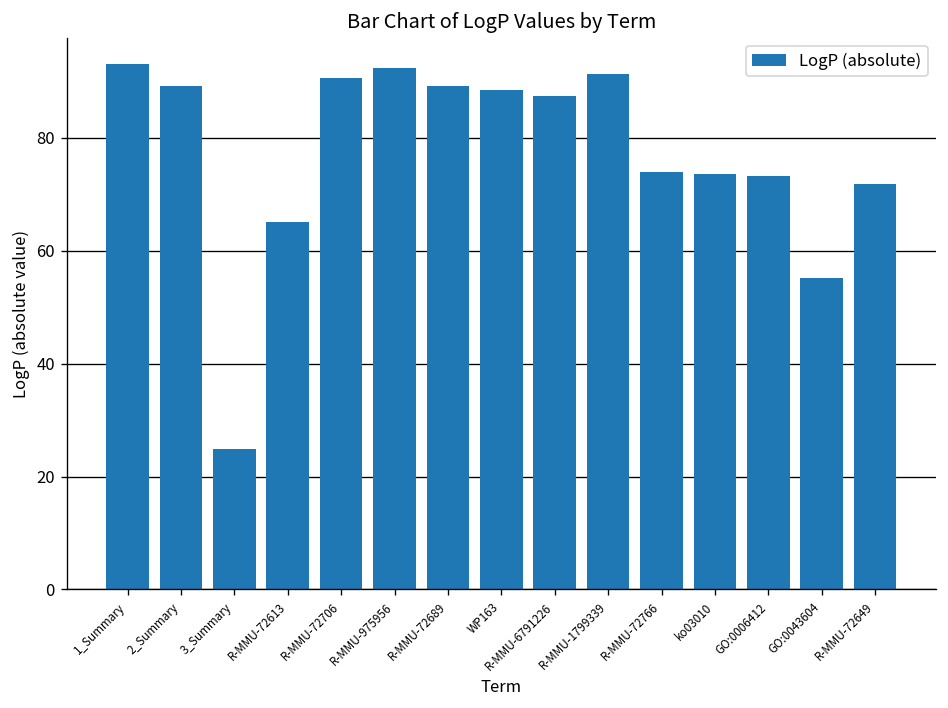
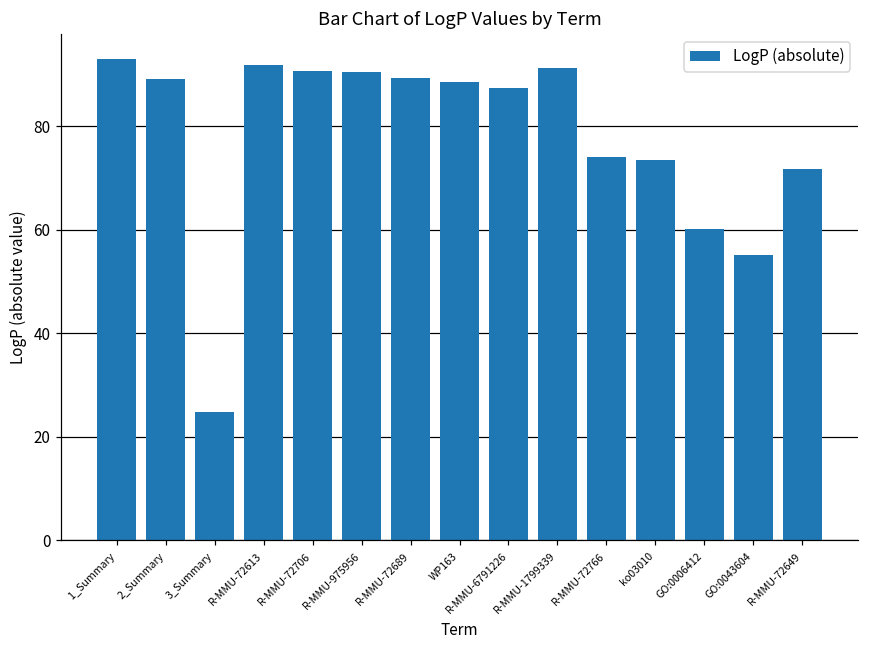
R-MMU-72613: 65 -> 92
R-MMU-975956: 92 -> 91
GO:0006412: 73 -> 60
